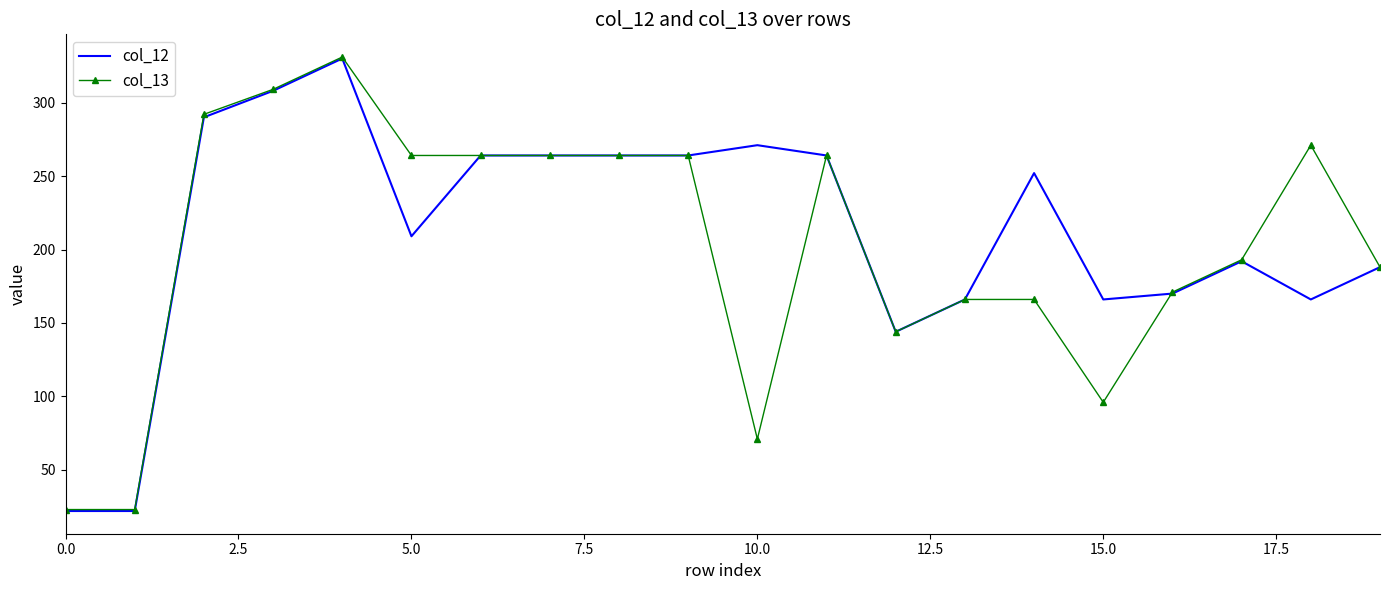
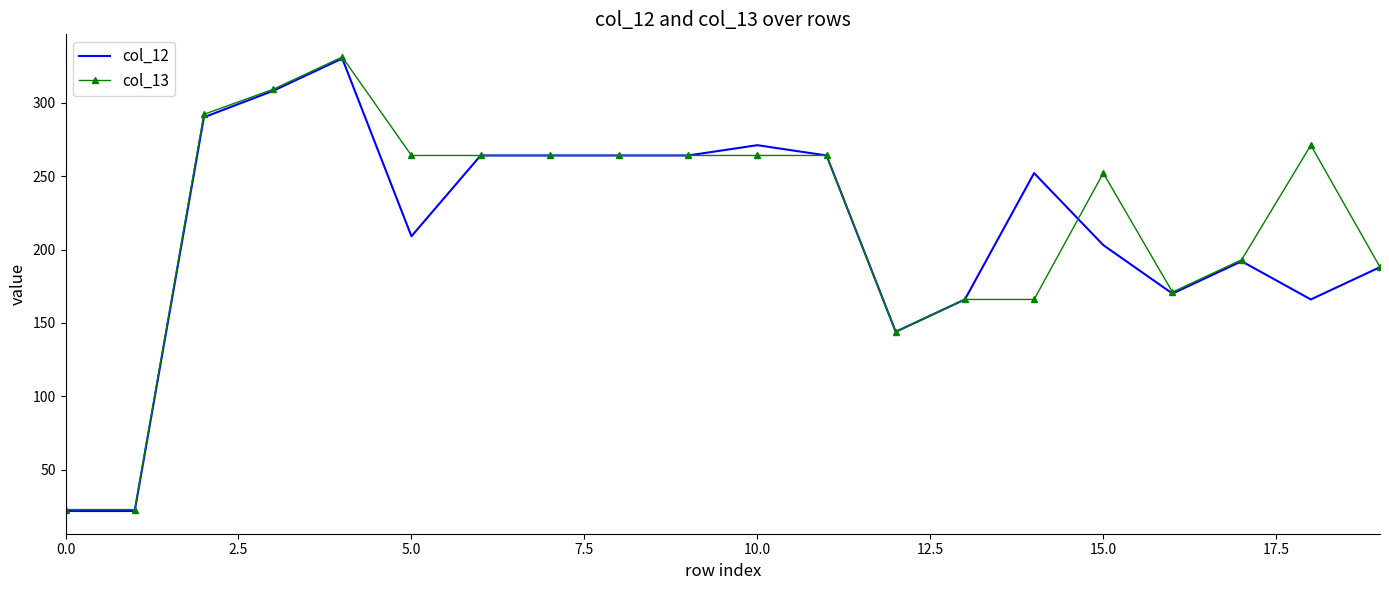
col_13, 10.0: 71 -> 264
col_12, 15.0: 166 -> 203
col_13, 15.0: 96 -> 252
